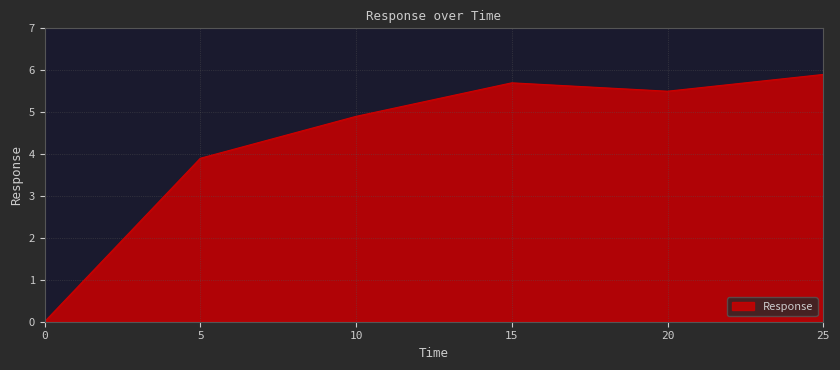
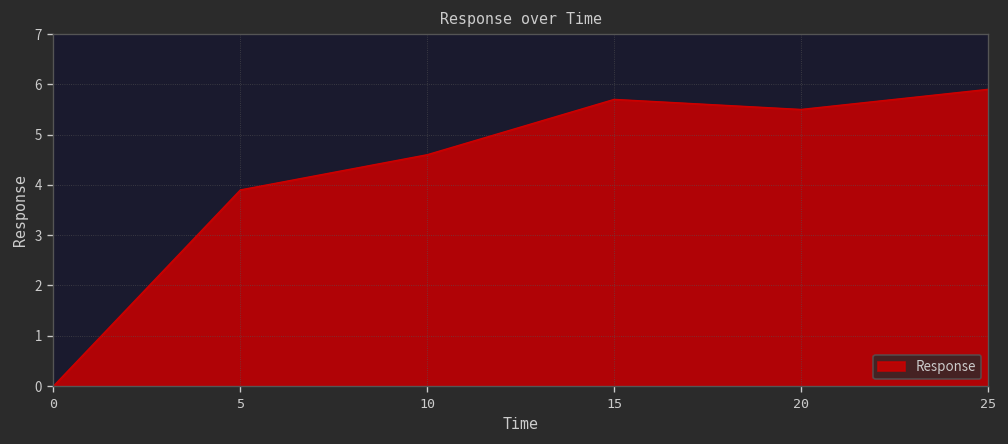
10: 4.9 -> 4.6
